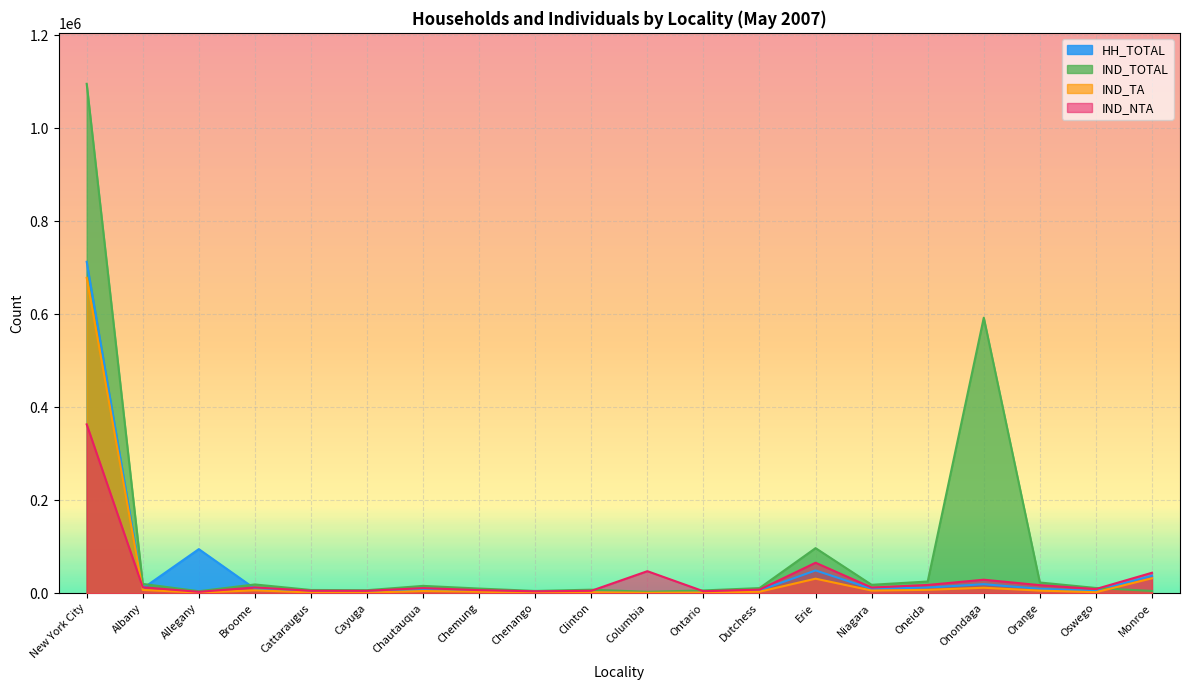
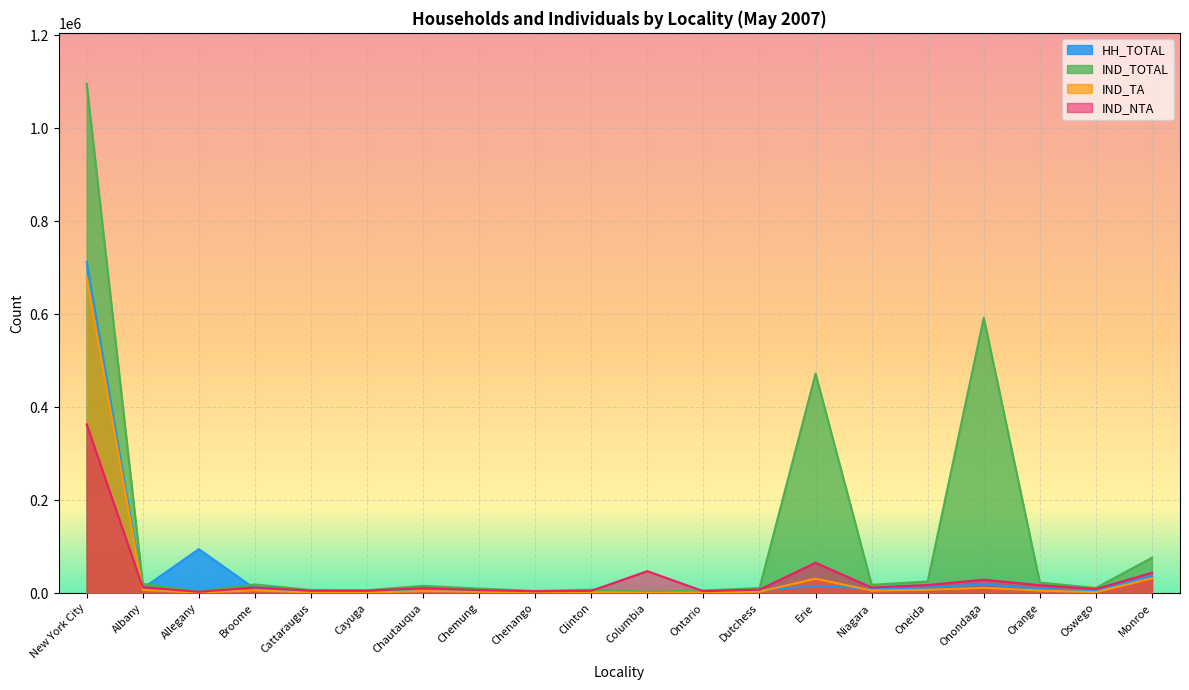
HH_TOTAL, Erie: 50000 -> 20000
IND_TOTAL, Erie: 100000 -> 470000
IND_TOTAL, Monroe: 0 -> 80000
